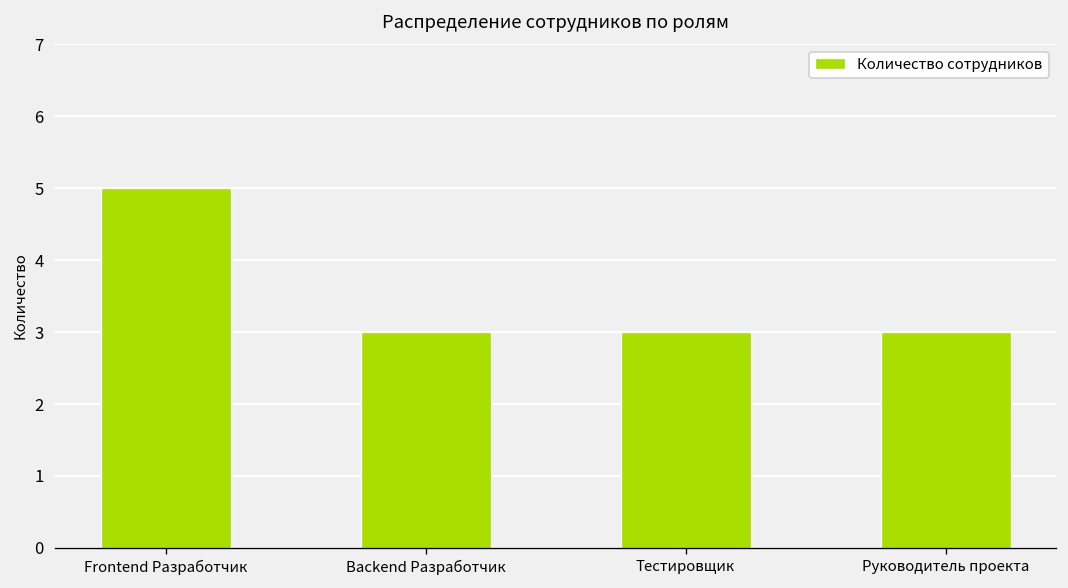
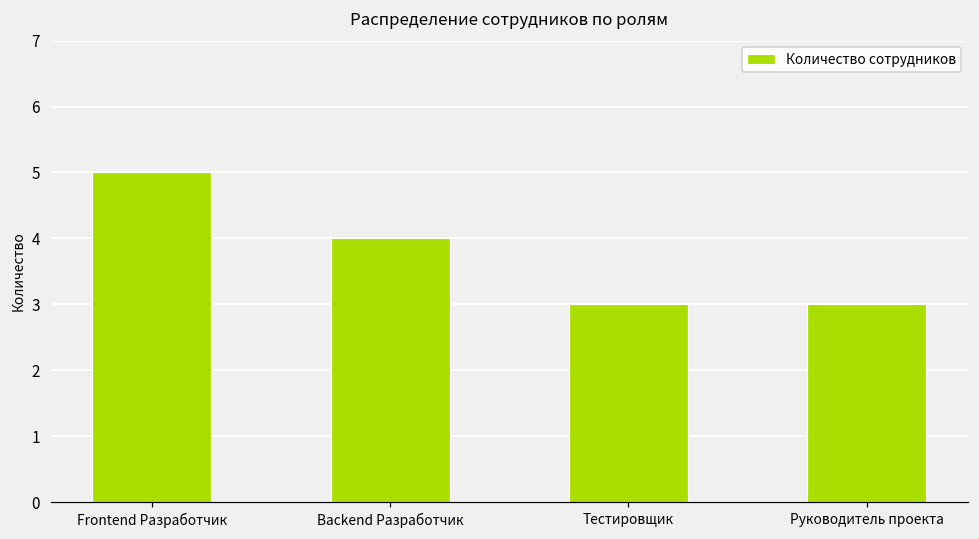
Backend Разработчик: 3 -> 4
